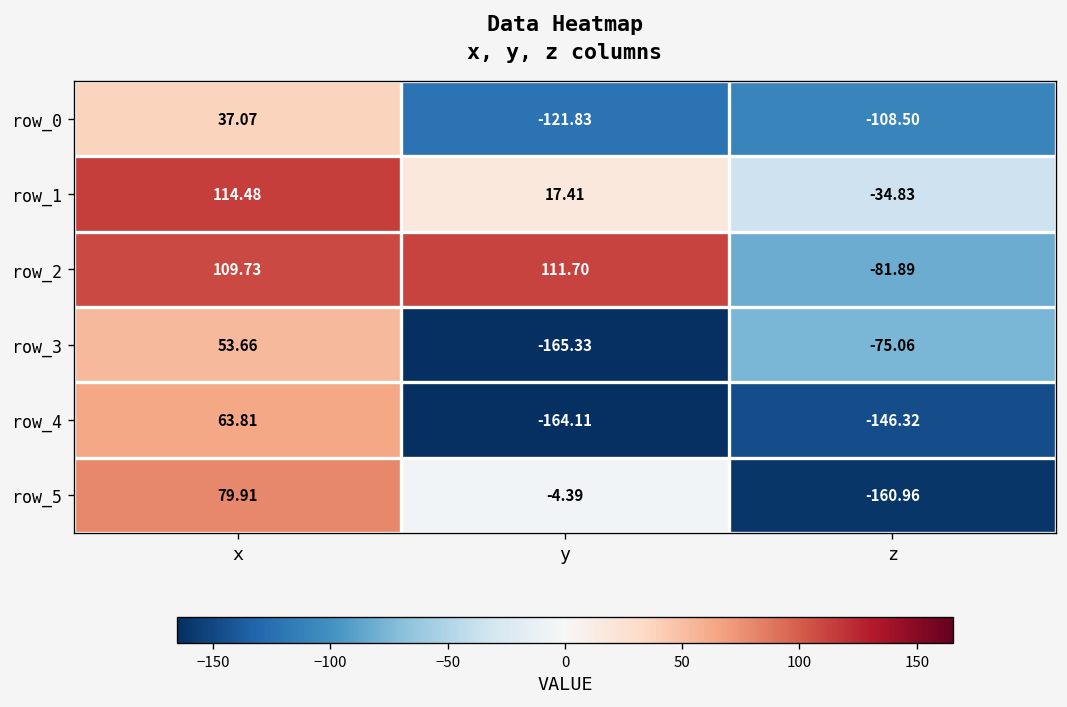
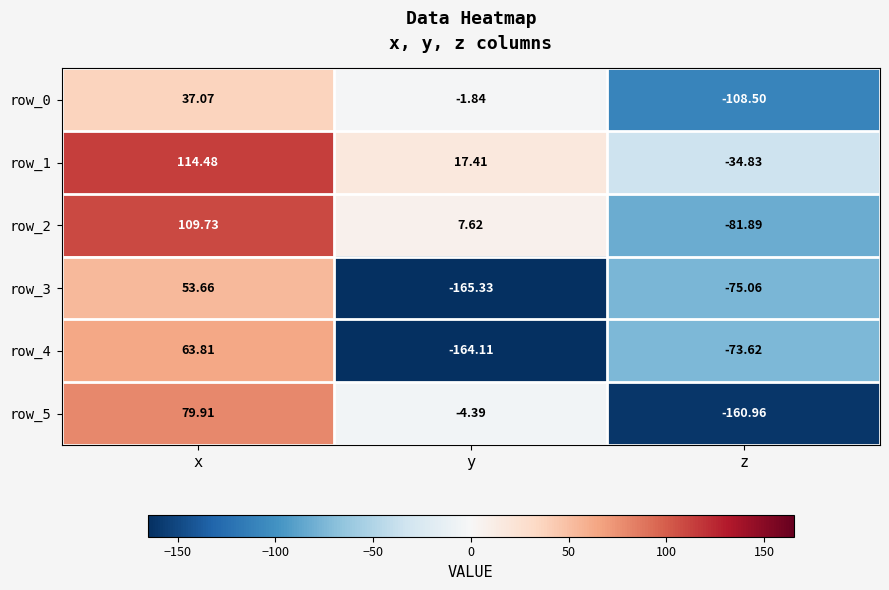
row_0, y: -121.83 -> -1.84
row_2, y: 111.70 -> 7.62
row_4, z: -146.32 -> -73.62
